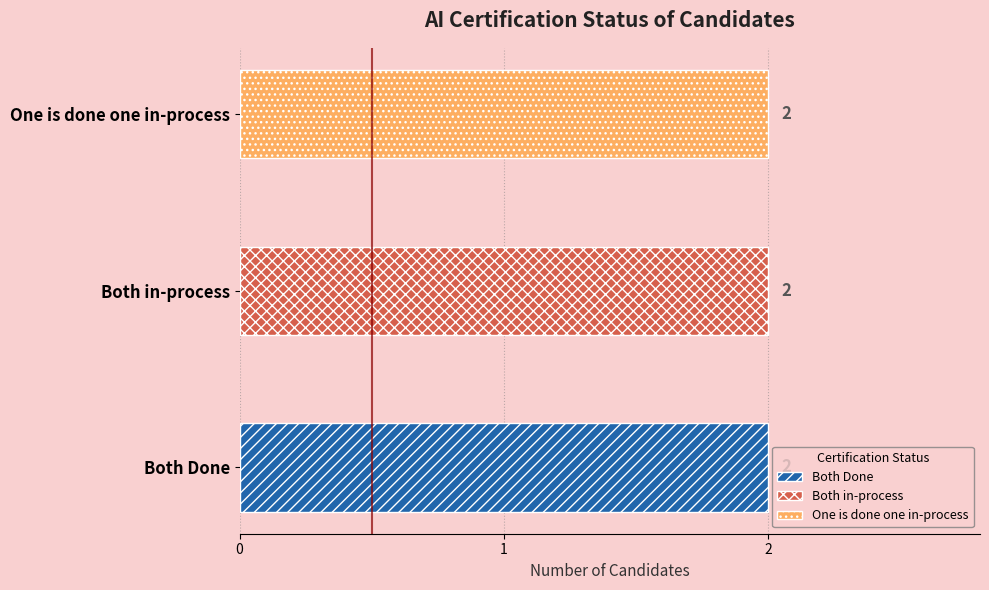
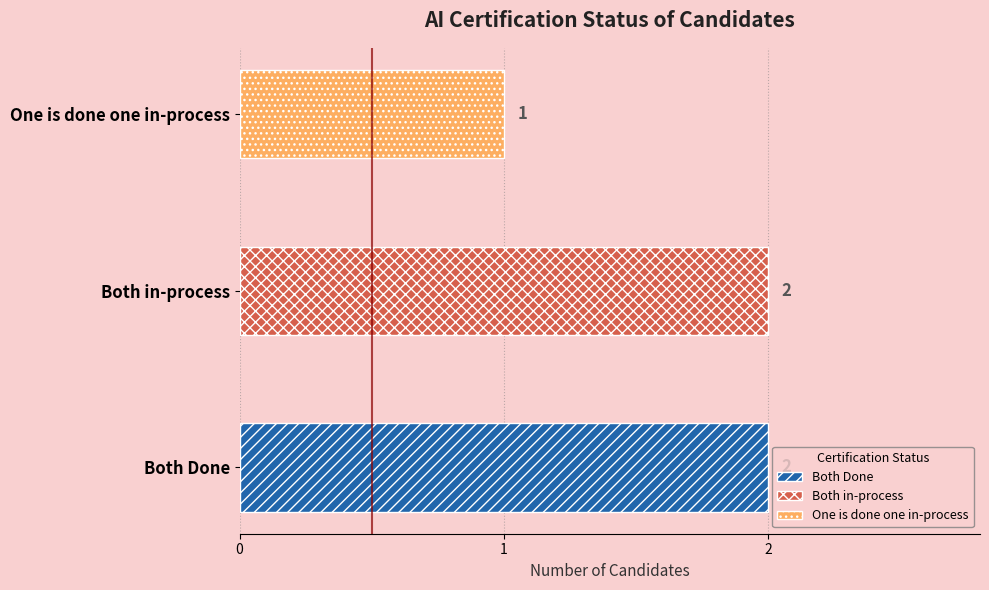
One is done one in-process: 2 -> 1
